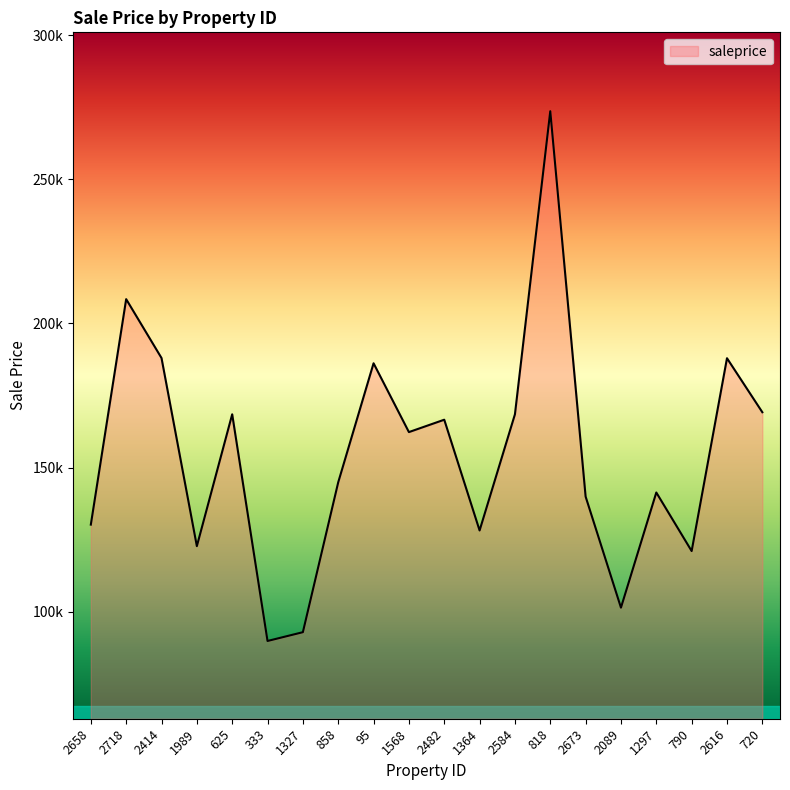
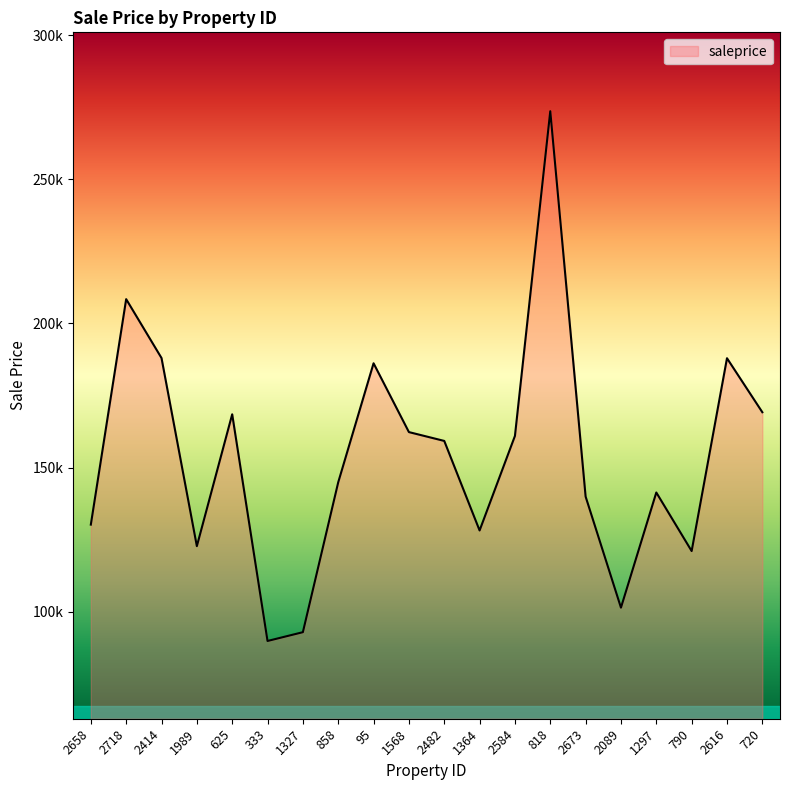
2482: 167000 -> 159000
2584: 168000 -> 161000
